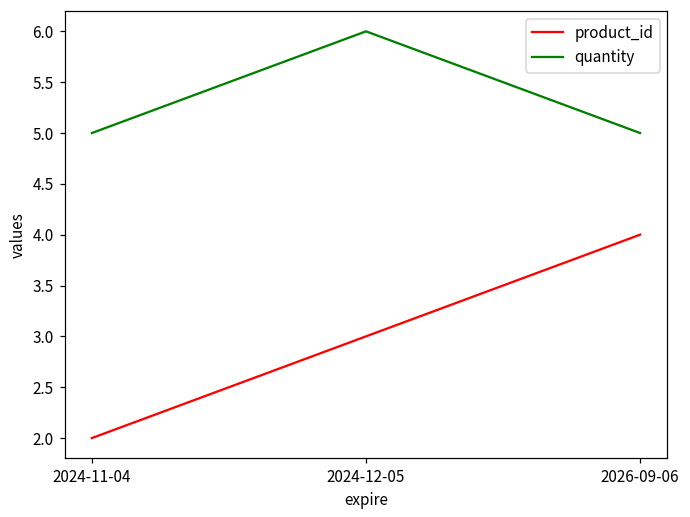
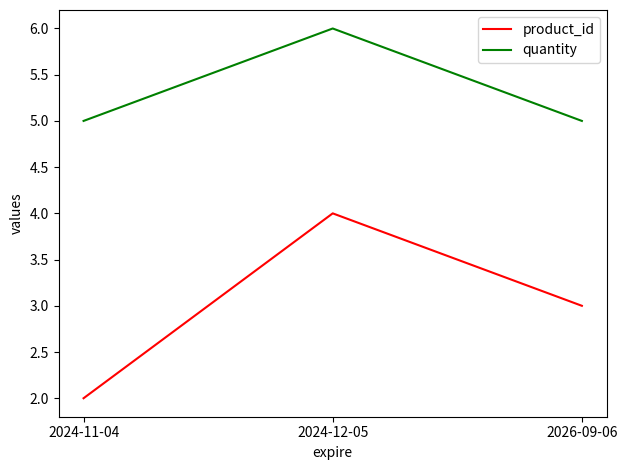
product_id, 2024-12-05: 3 -> 4
product_id, 2026-09-06: 4 -> 3
